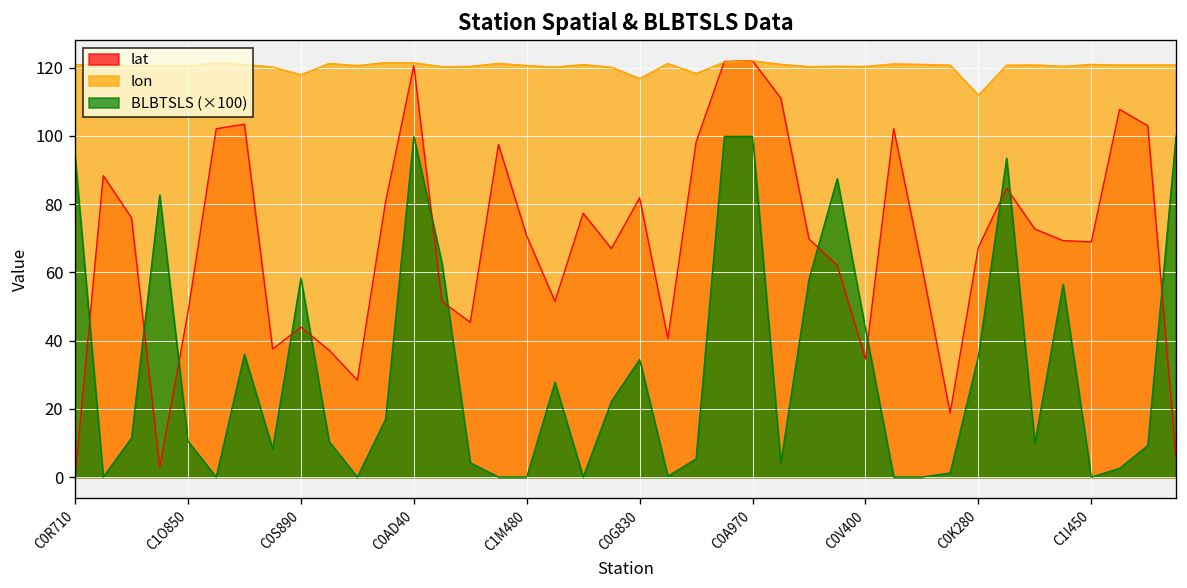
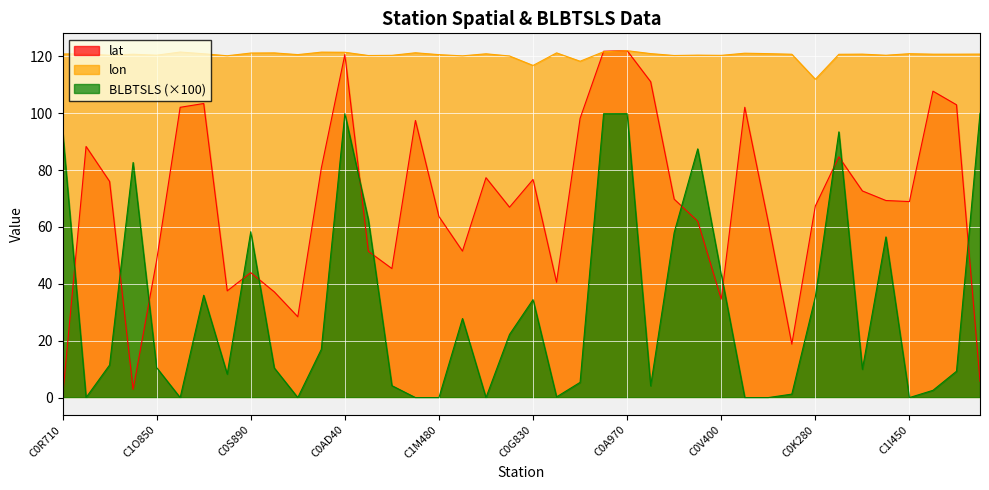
lon, C0S890: 118 -> 121
lat, C1M480: 71 -> 64
lat, C0G830: 82 -> 77
